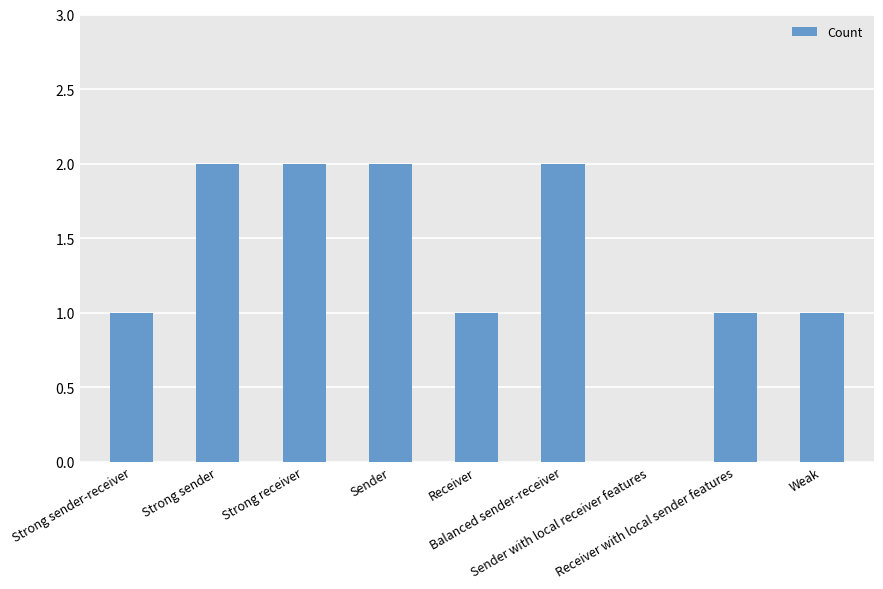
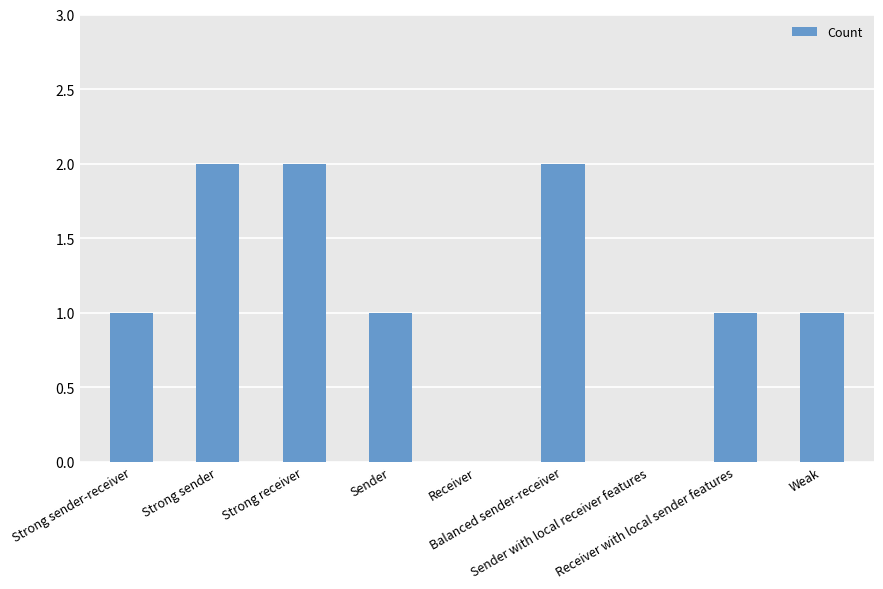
Sender: 2 -> 1
Receiver: 1 -> 0
